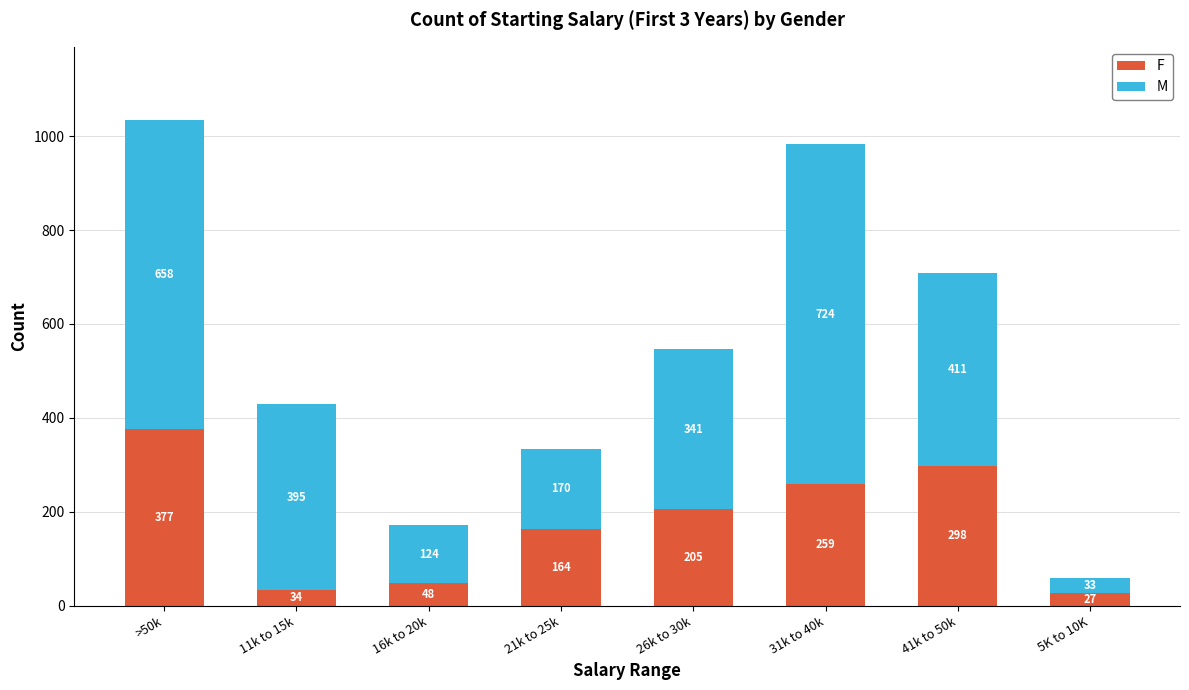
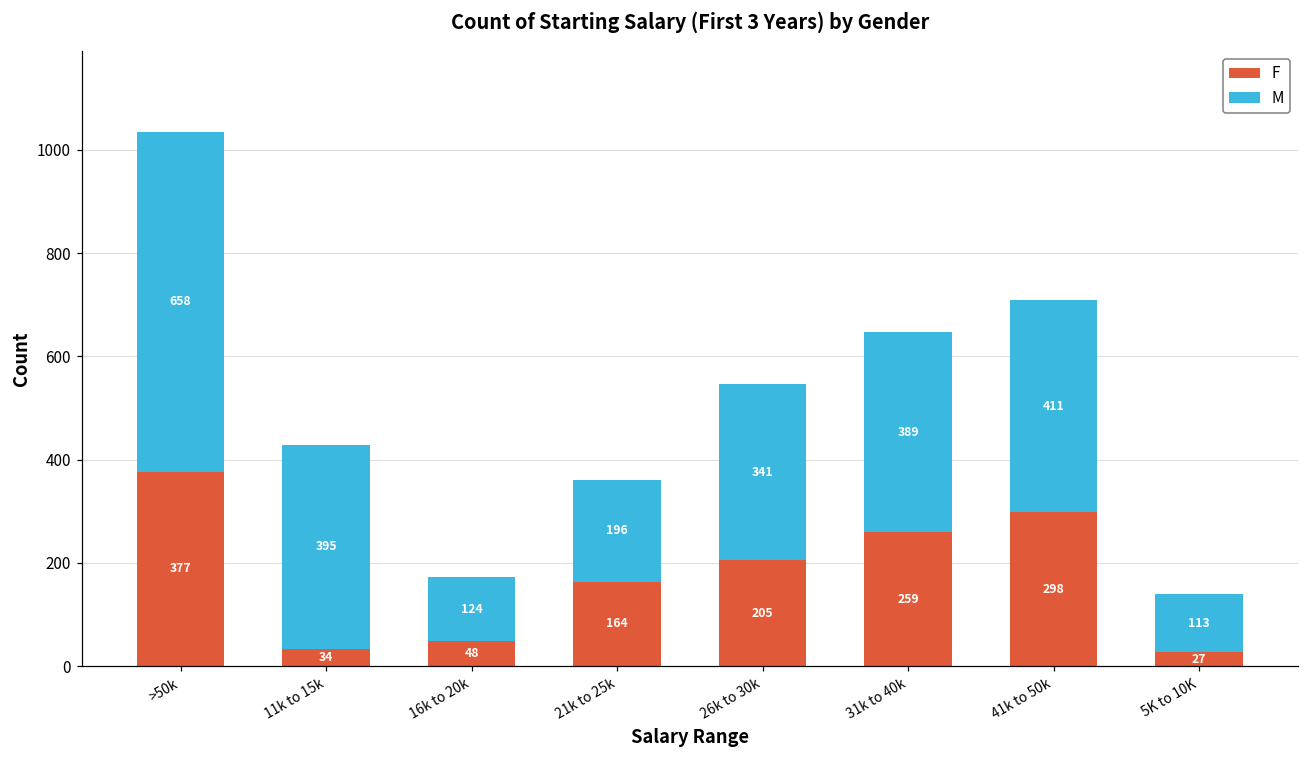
M, 21k to 25k: 170 -> 196
M, 31k to 40k: 724 -> 389
M, 5K to 10K: 33 -> 113
